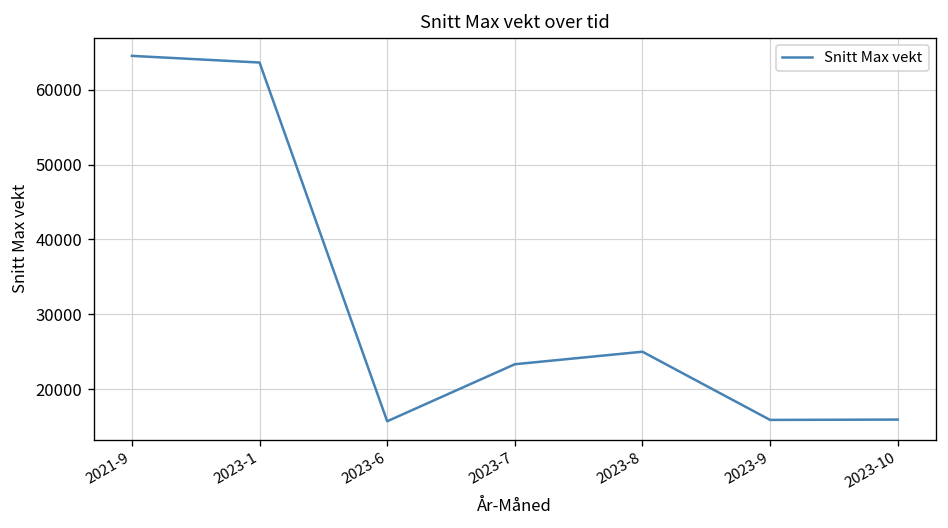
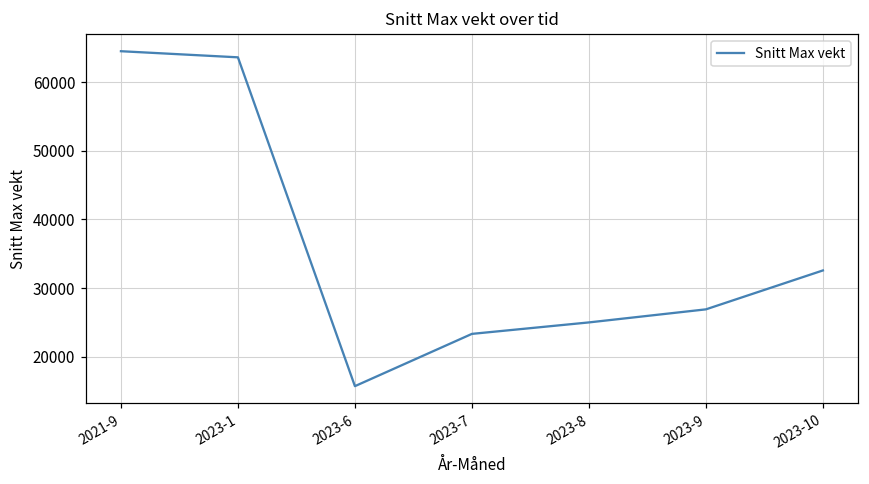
2023-9: 16000 -> 27000
2023-10: 16000 -> 33000
